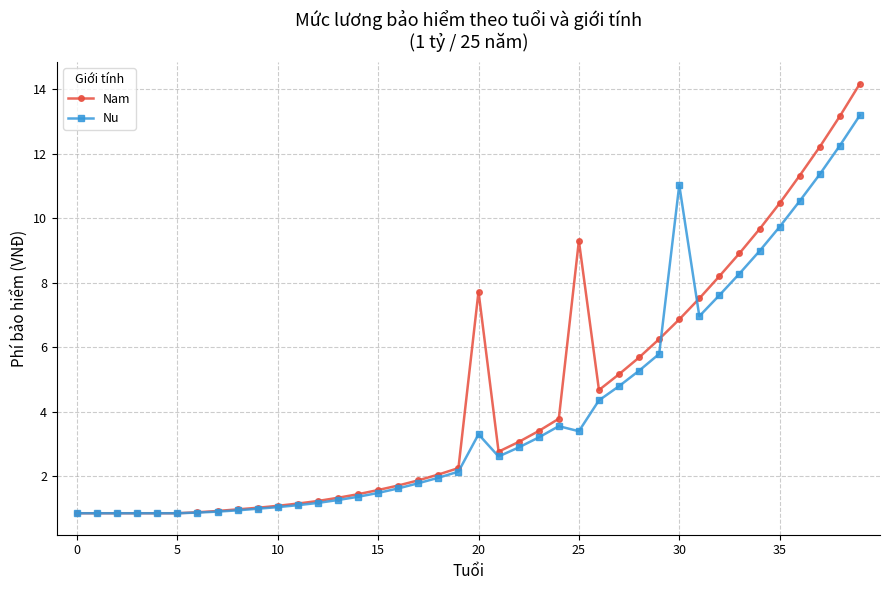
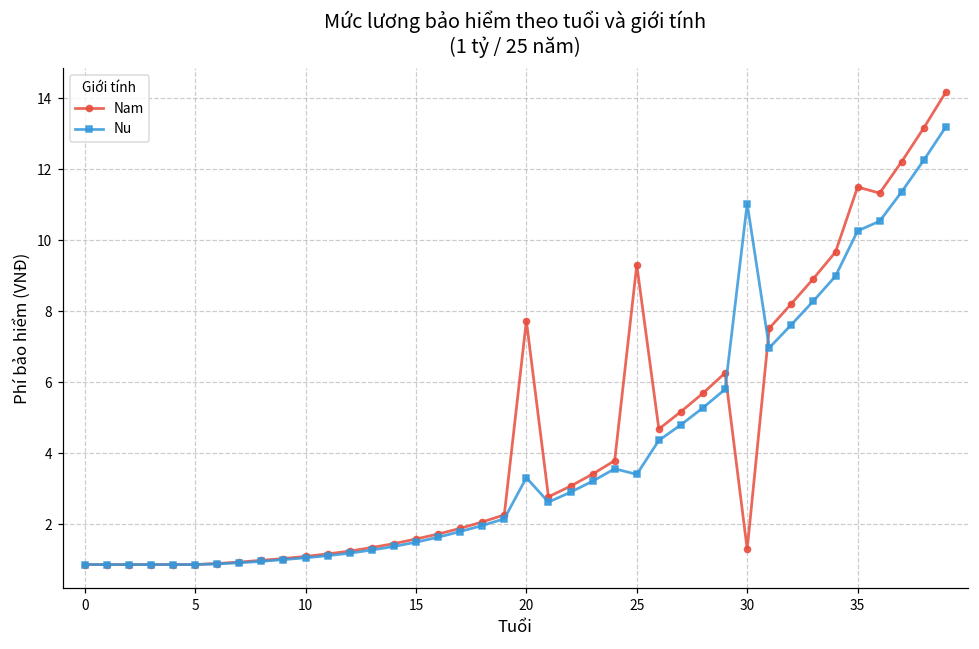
Nam, 30: 6.9 -> 1.3
Nam, 35: 10.5 -> 11.5
Nu, 35: 9.7 -> 10.3
